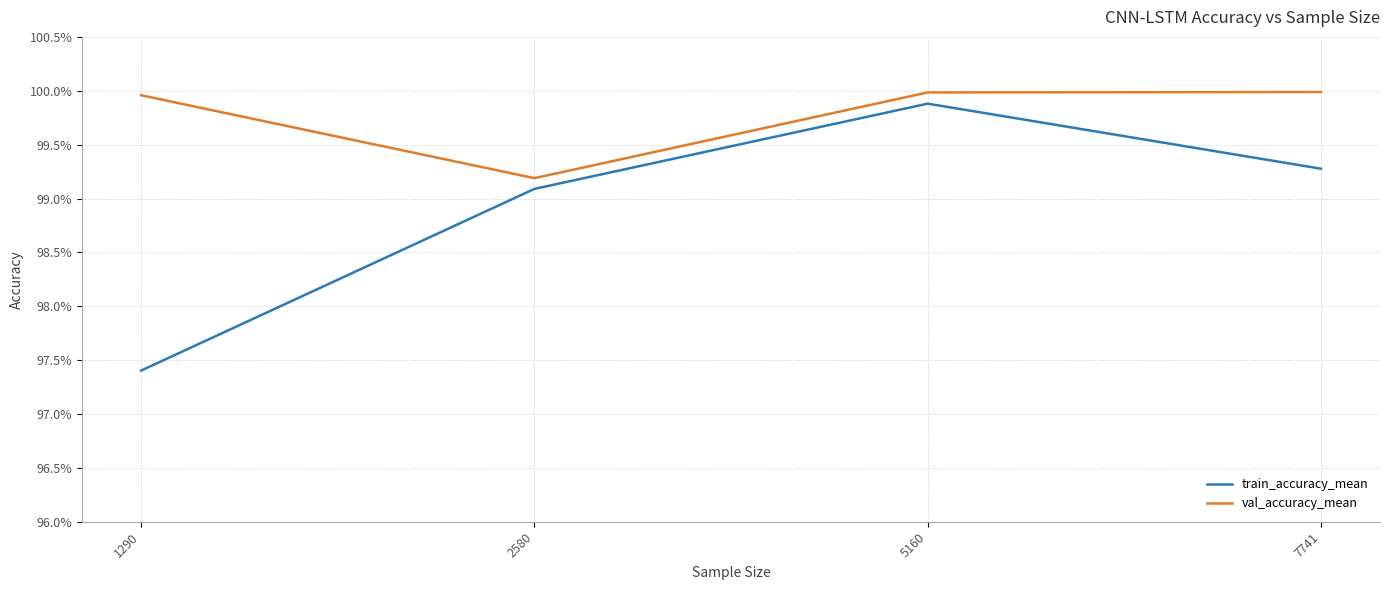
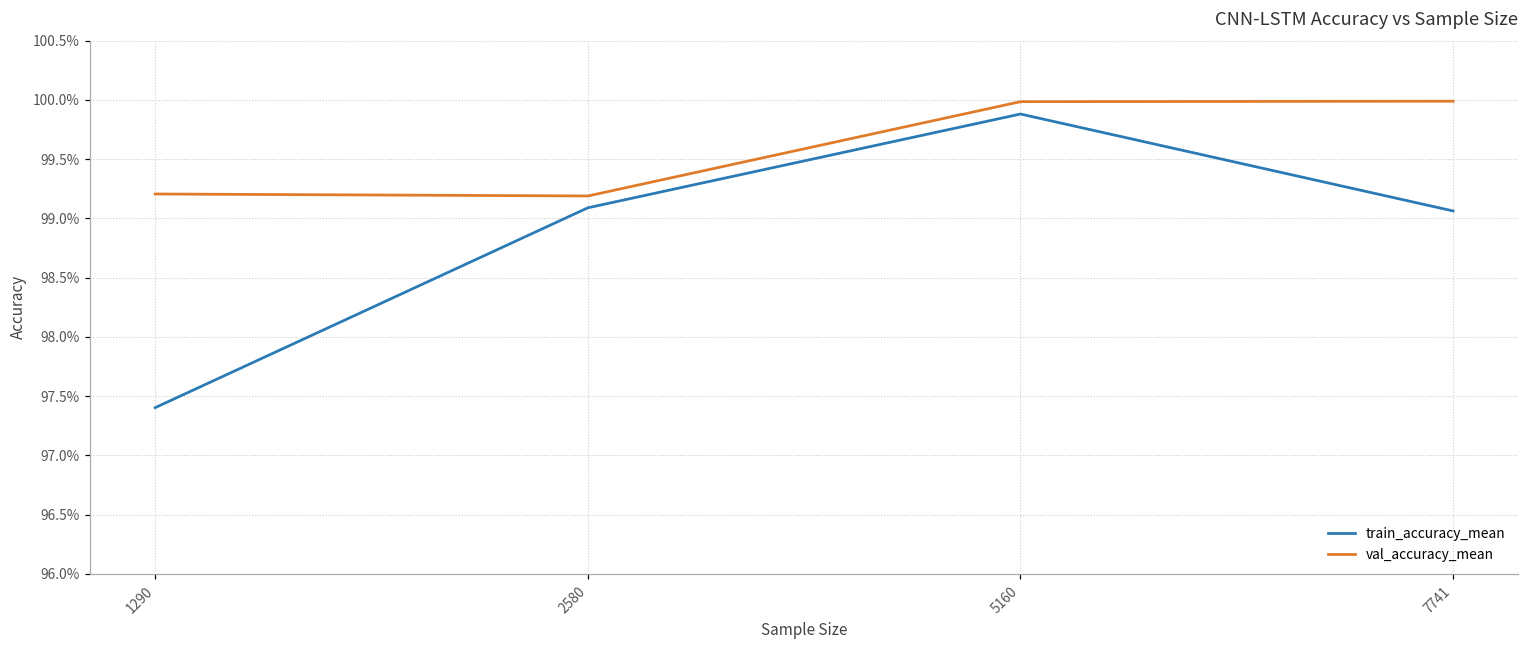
val_accuracy_mean, 1290: 99.96% -> 99.21%
train_accuracy_mean, 7741: 99.28% -> 99.06%
